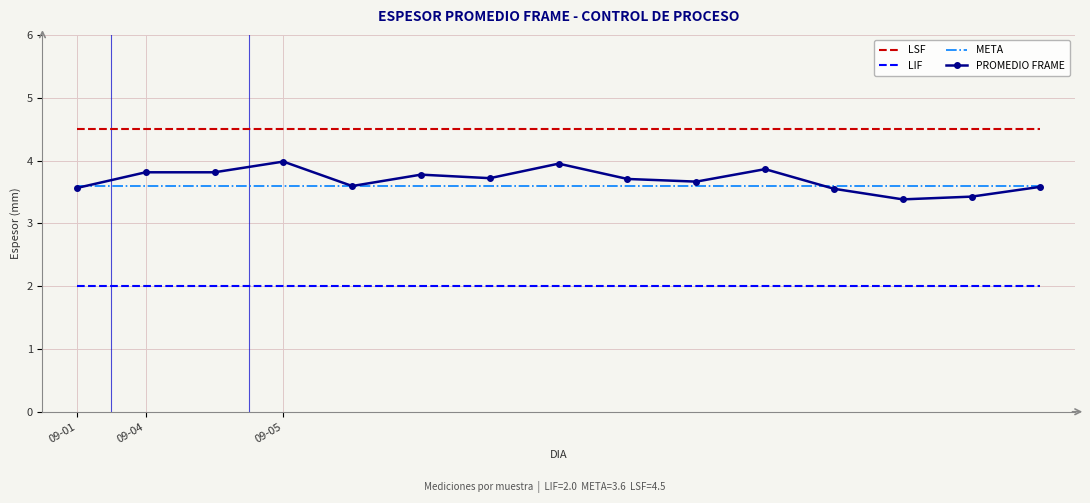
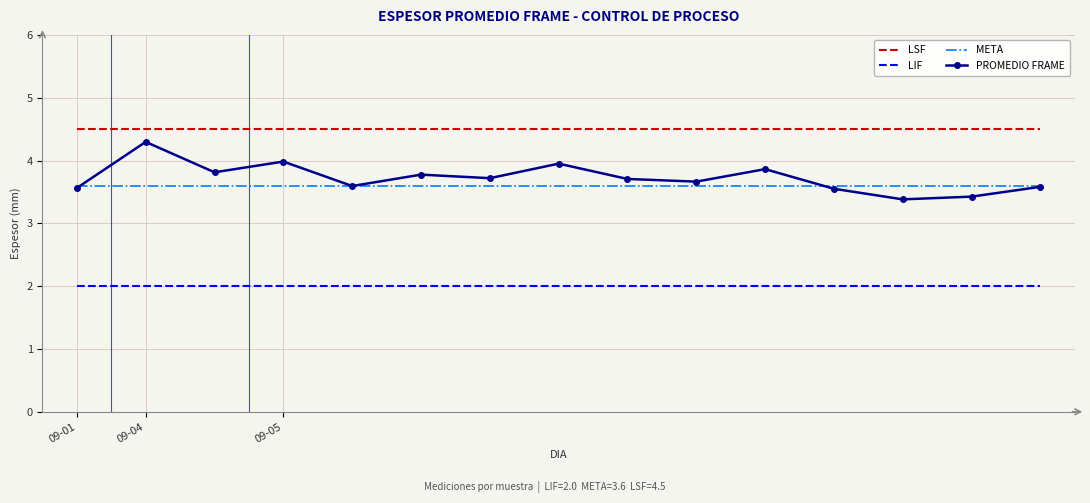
PROMEDIO FRAME, 09-04: 3.8 -> 4.3
